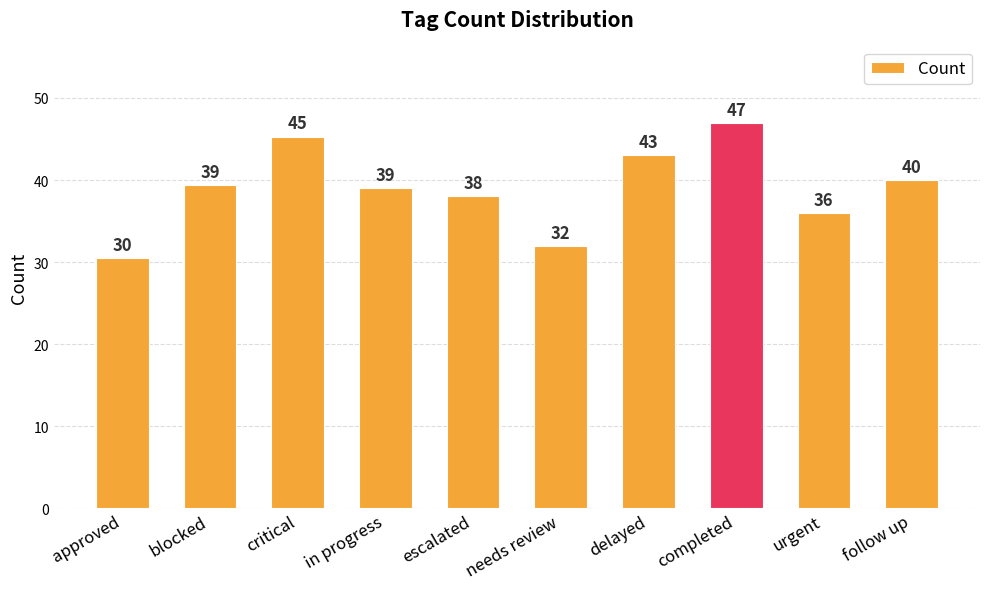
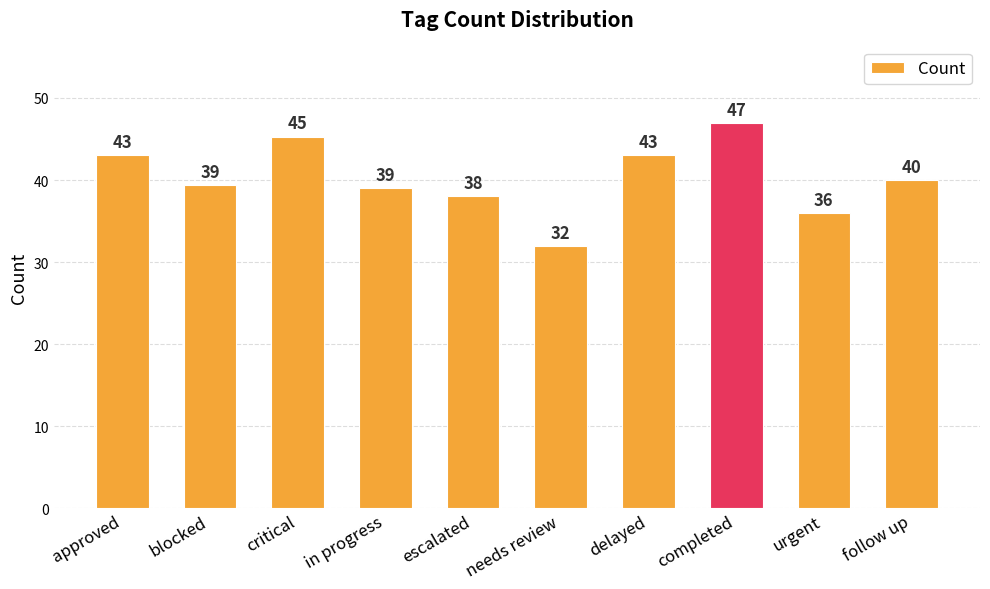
approved: 30 -> 43
